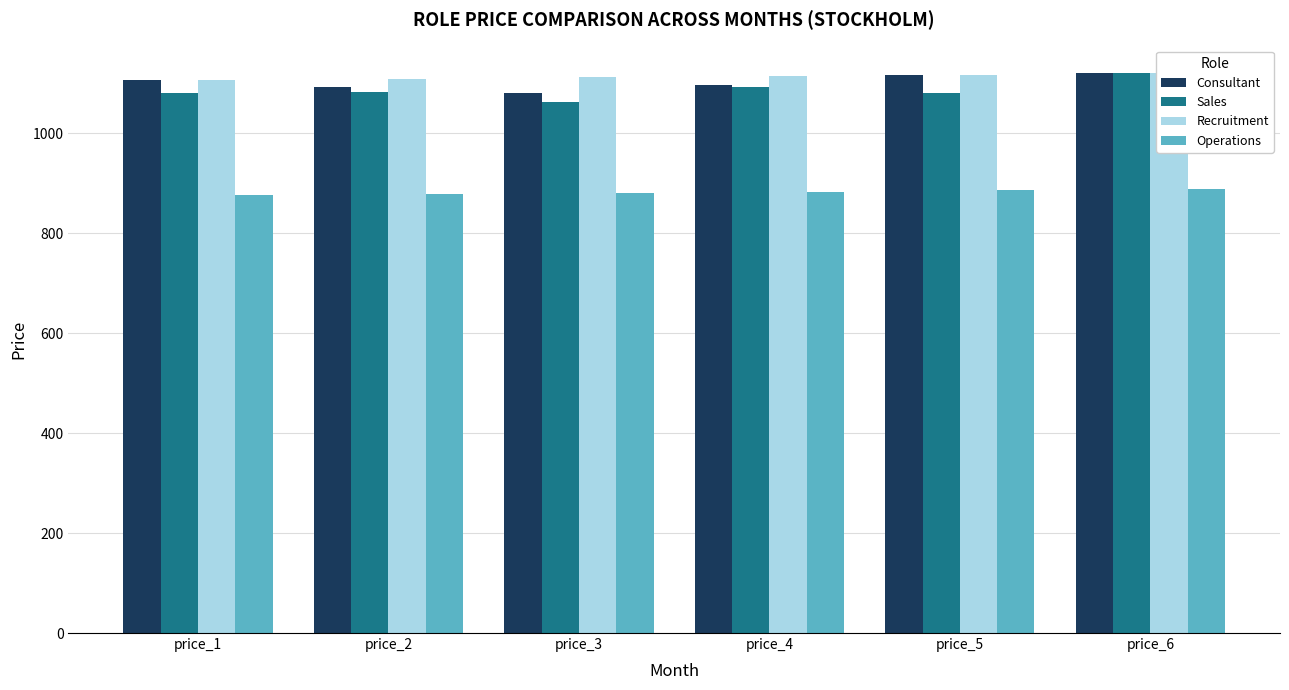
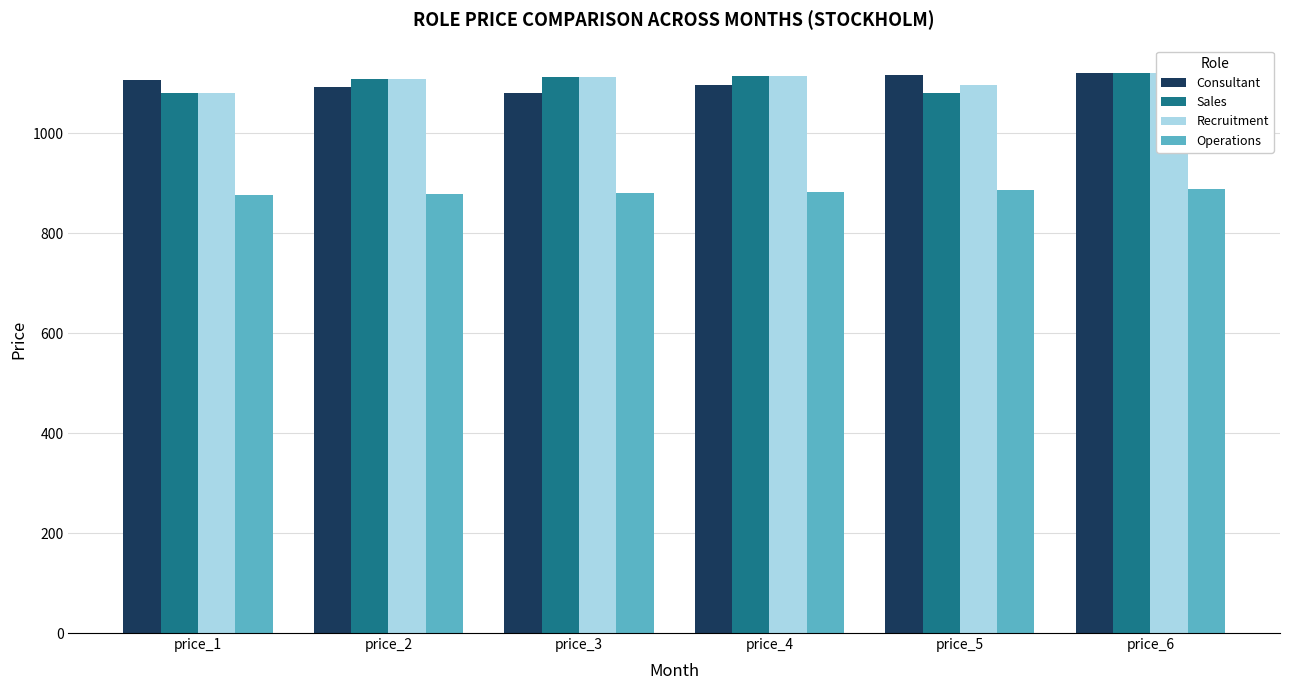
Recruitment, price_1: 1110 -> 1080
Sales, price_2: 1080 -> 1110
Sales, price_3: 1060 -> 1110
Sales, price_4: 1090 -> 1110
Recruitment, price_5: 1120 -> 1100
